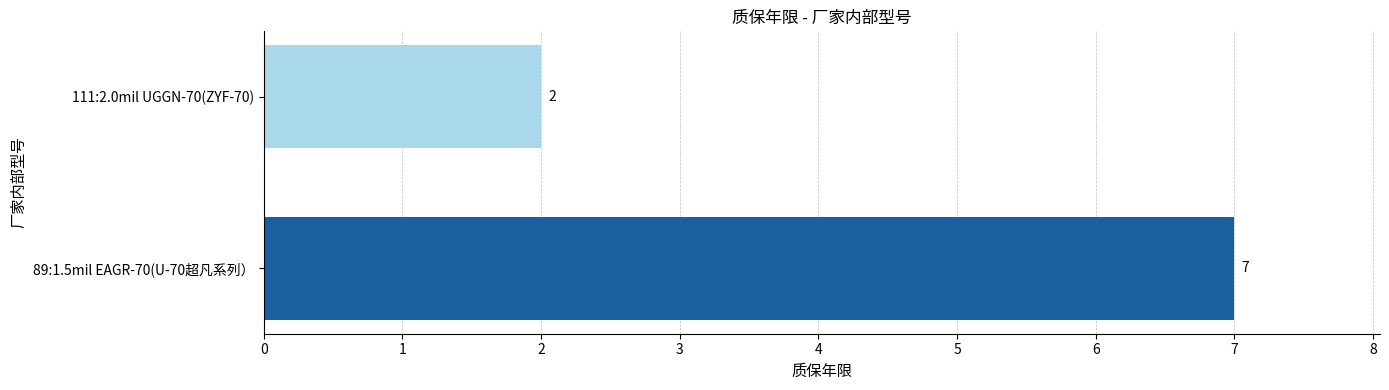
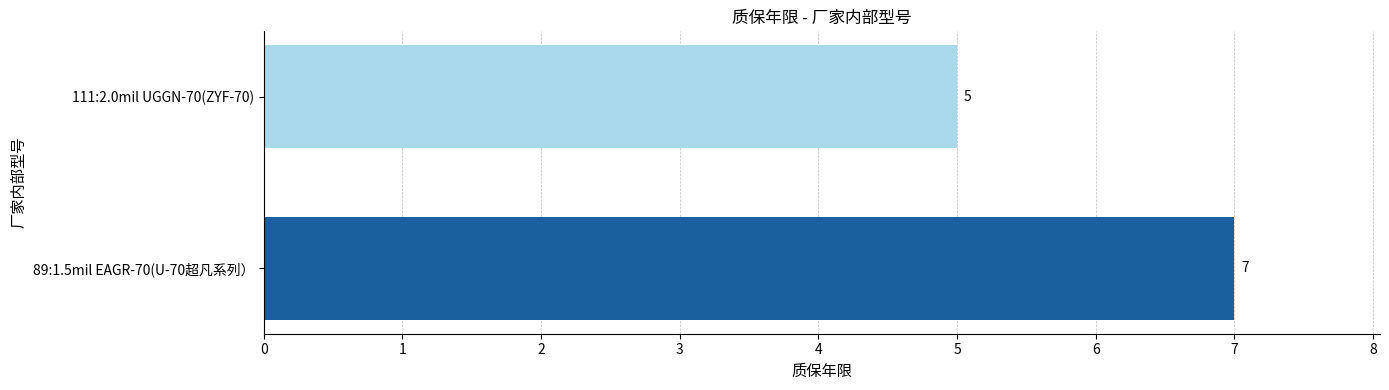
111:2.0mil UGGN-70(ZYF-70): 2 -> 5
